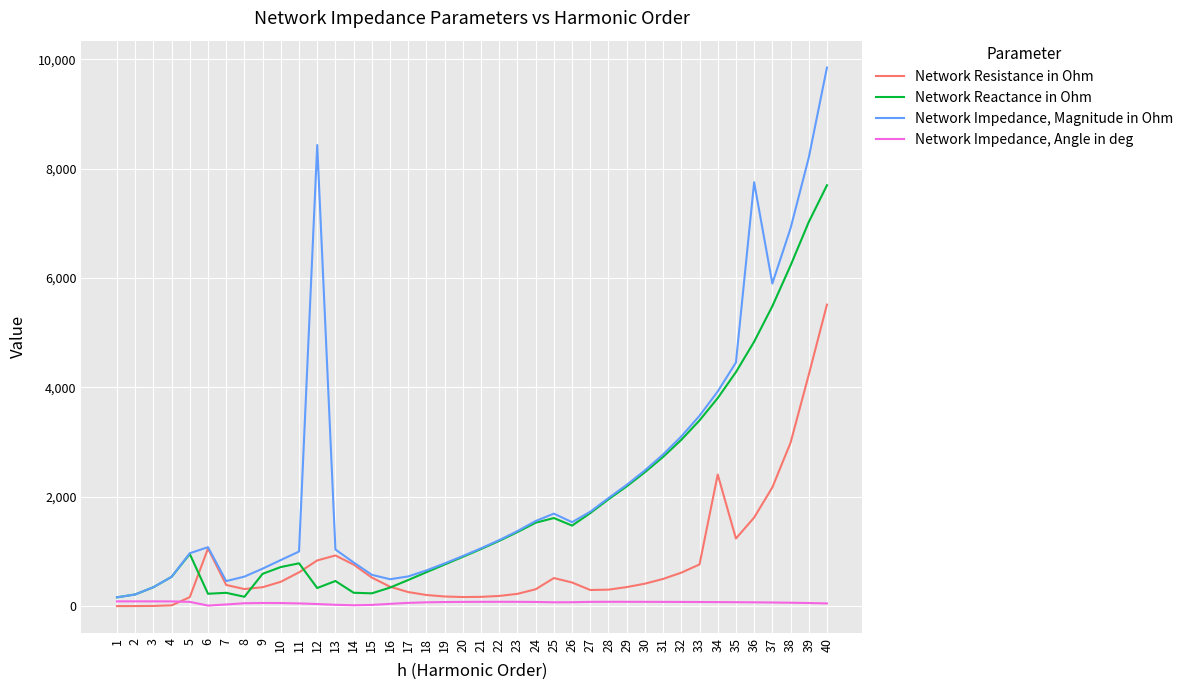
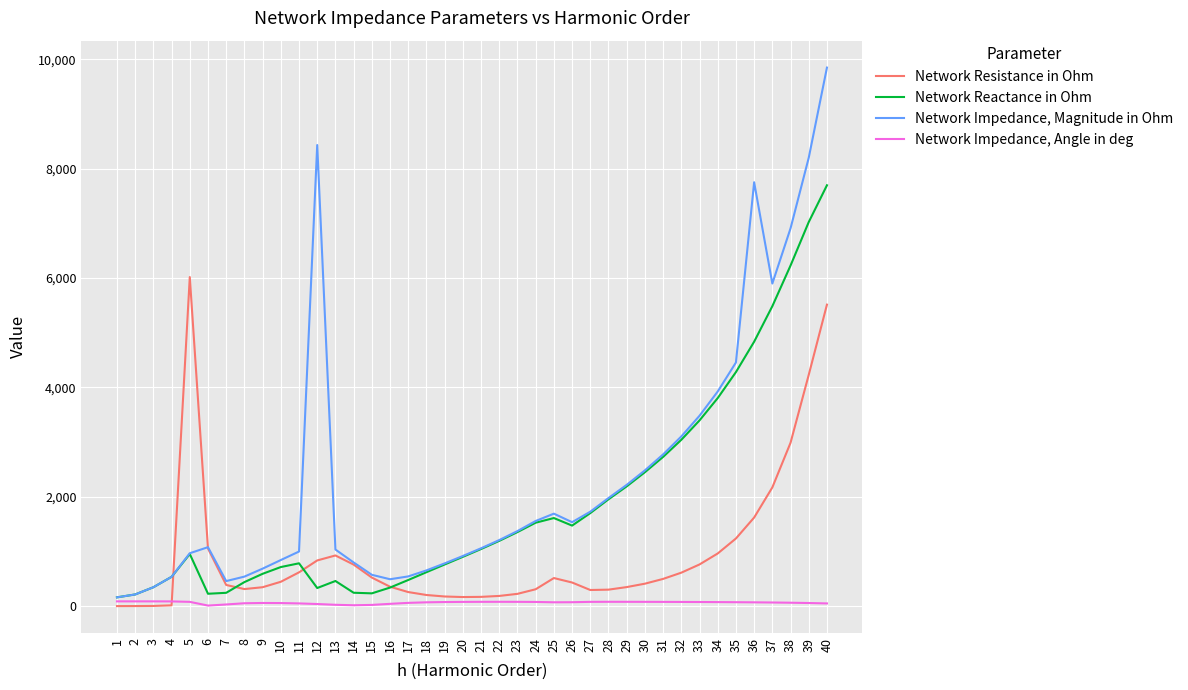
Network Resistance in Ohm, 5: 200 -> 6,000
Network Reactance in Ohm, 8: 200 -> 400
Network Resistance in Ohm, 34: 2,400 -> 1,000
